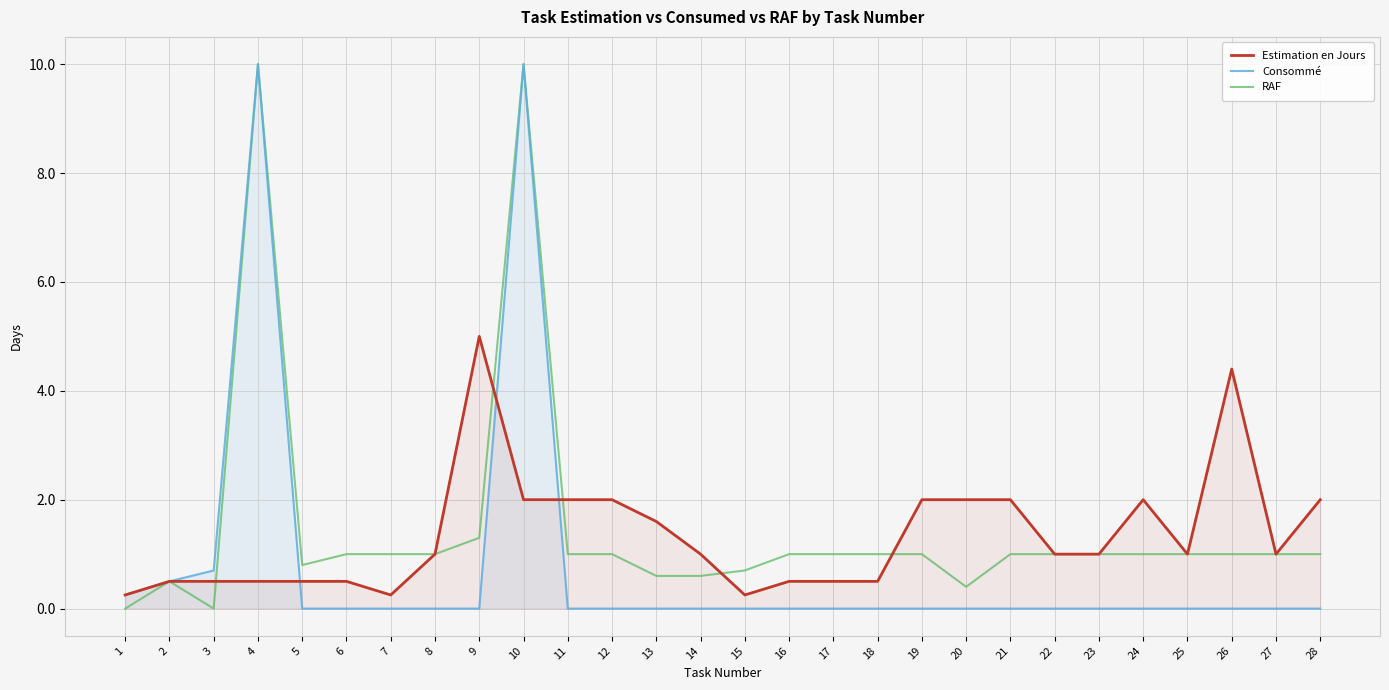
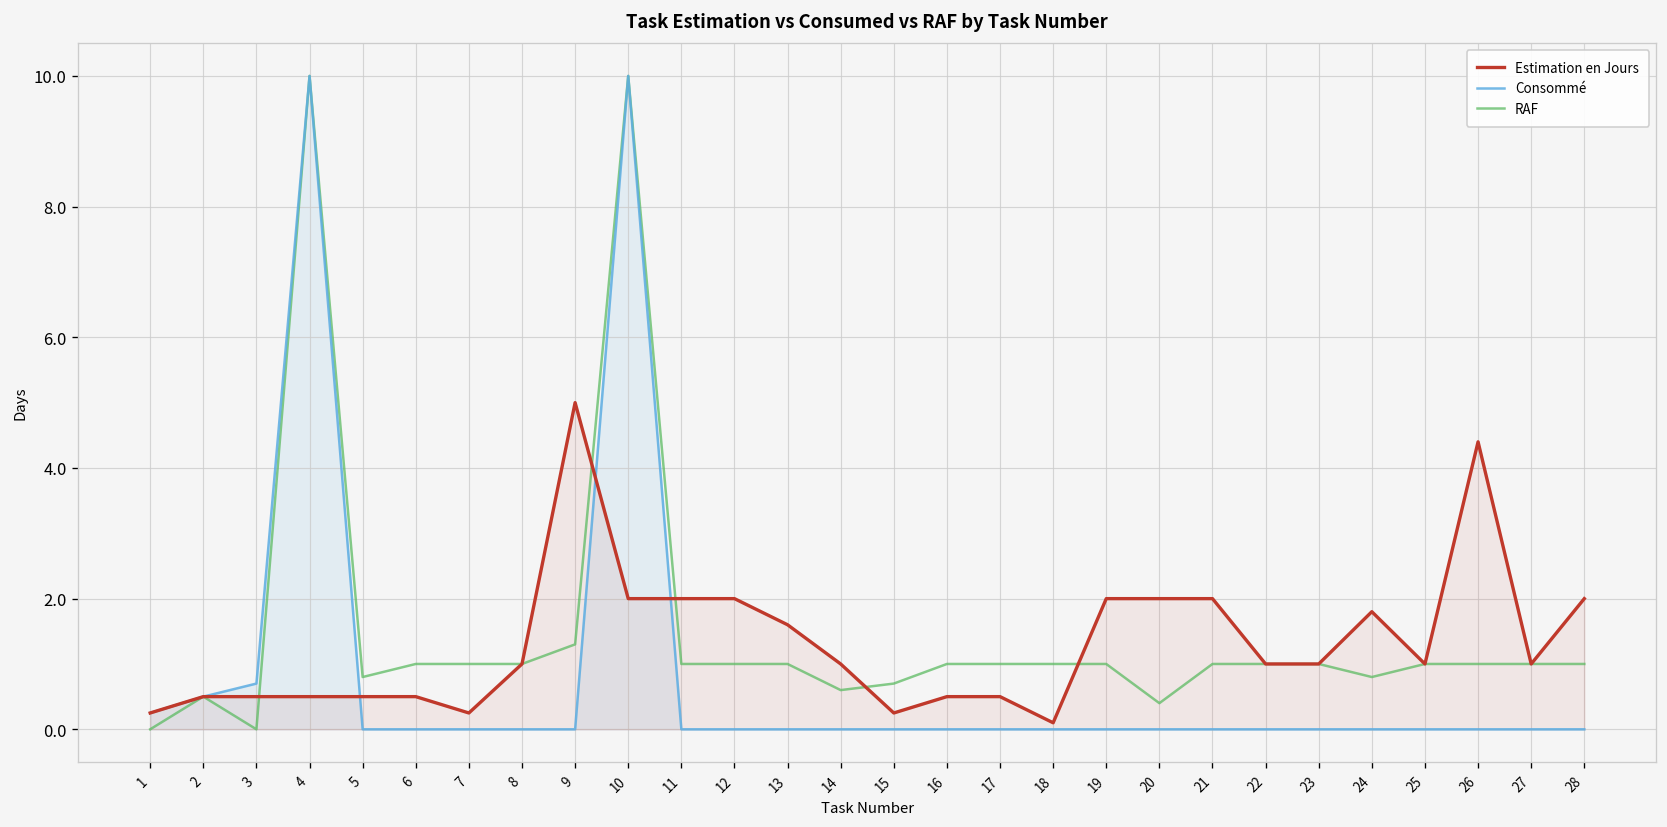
RAF, 13: 0.6 -> 1.0
Estimation en Jours, 18: 0.5 -> 0.1
Estimation en Jours, 24: 2.0 -> 1.8
RAF, 24: 1.0 -> 0.8
